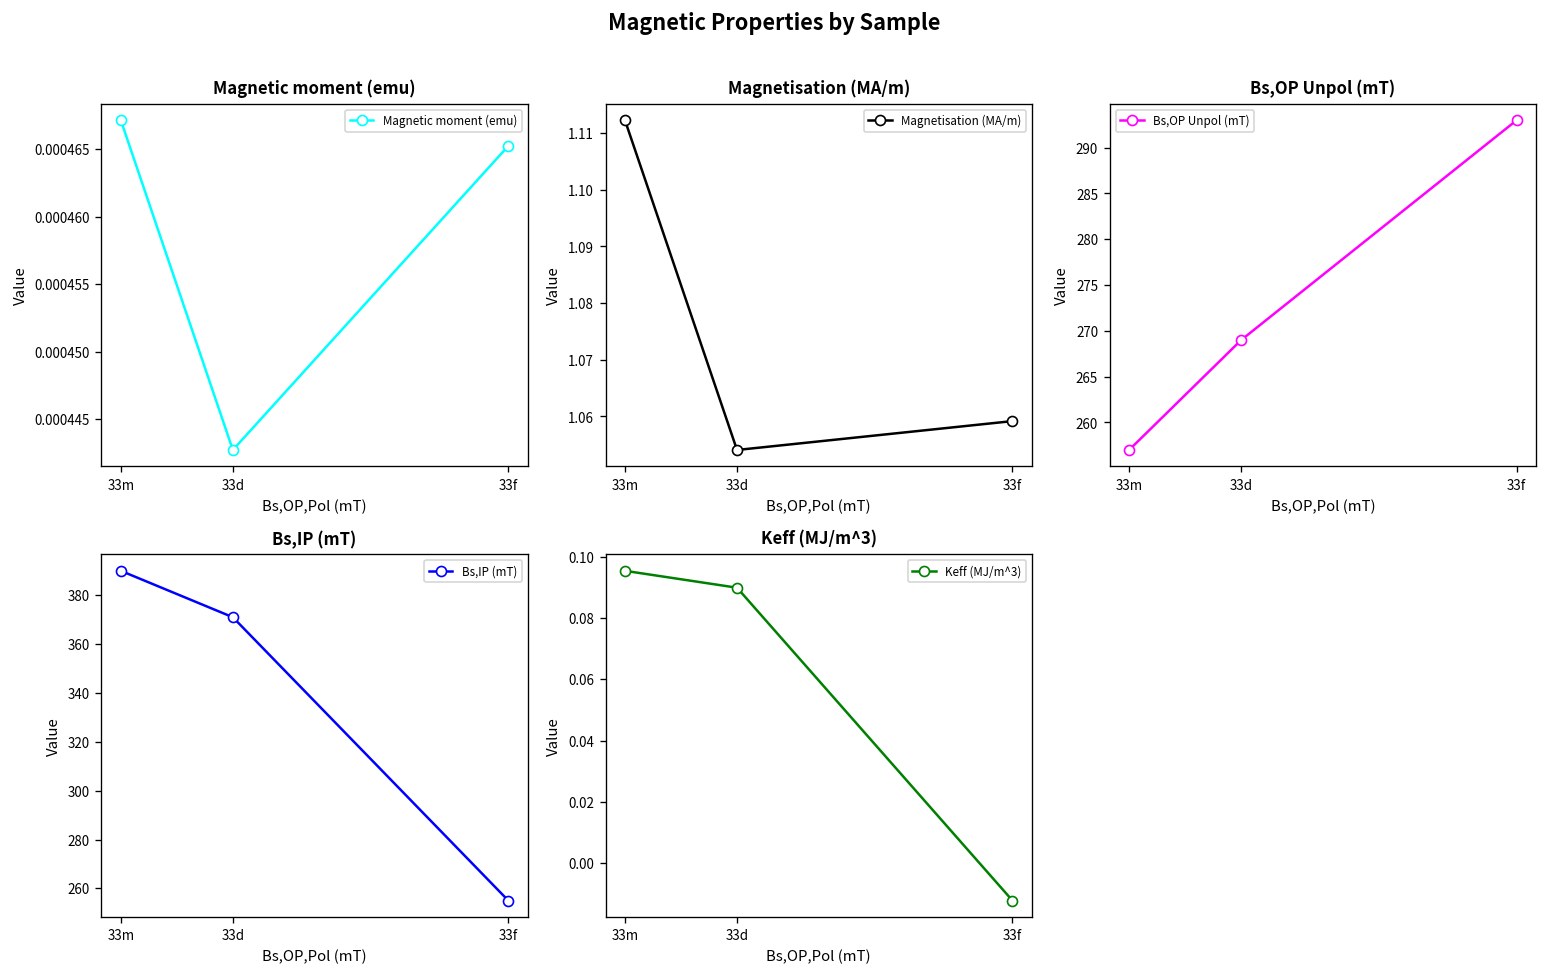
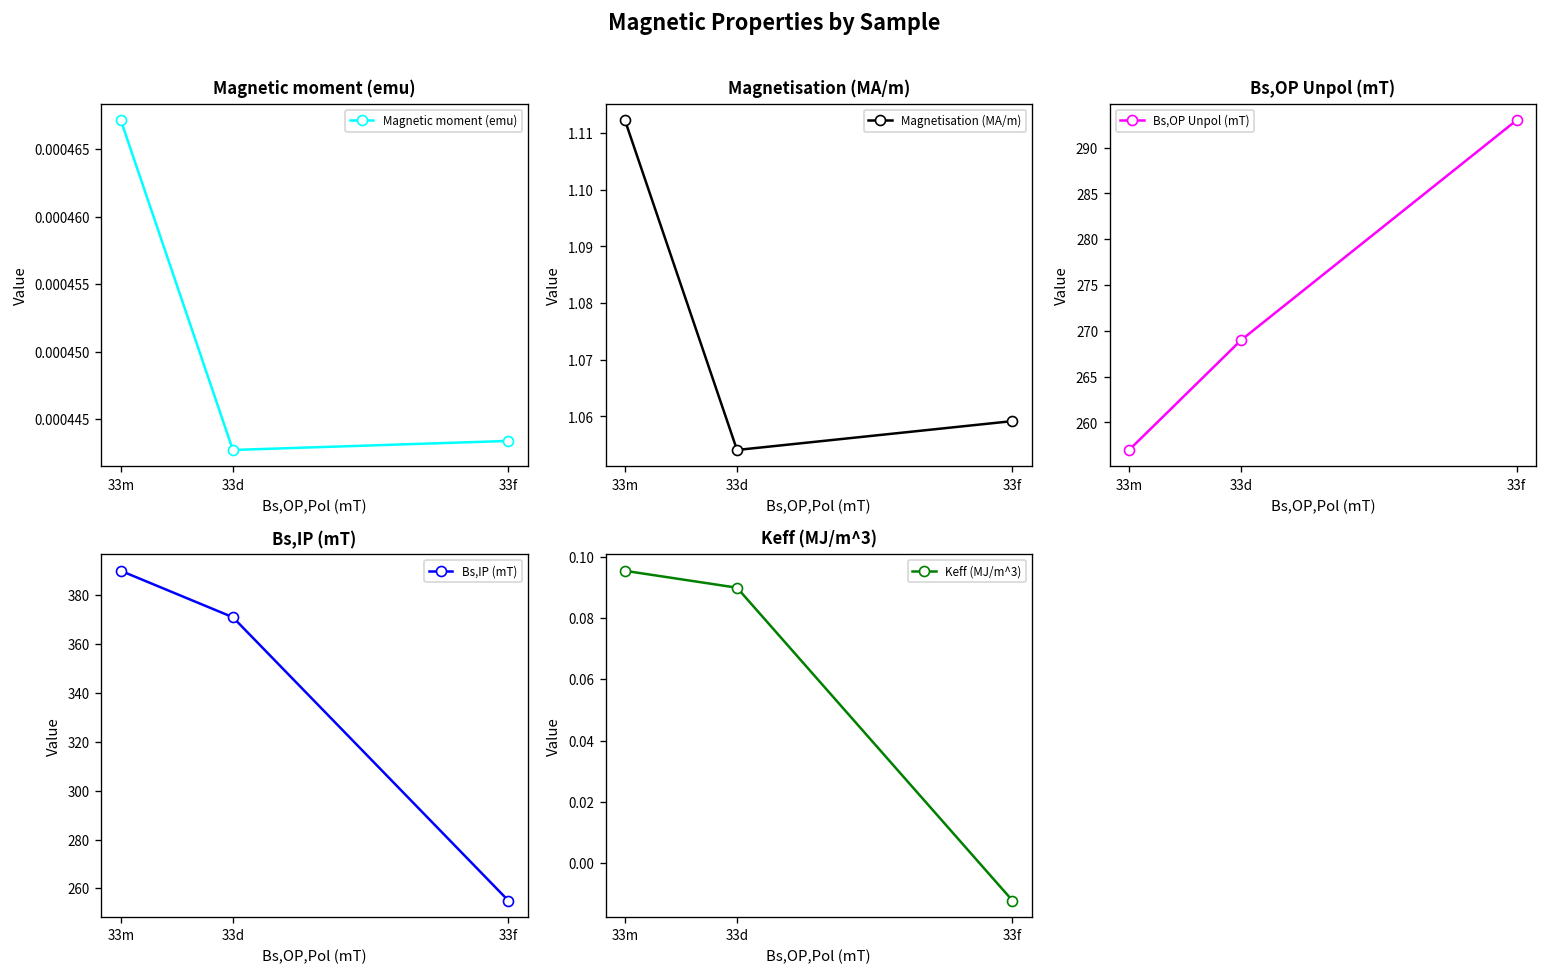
Magnetic moment (emu), 33f: 0.0004653 -> 0.0004434
